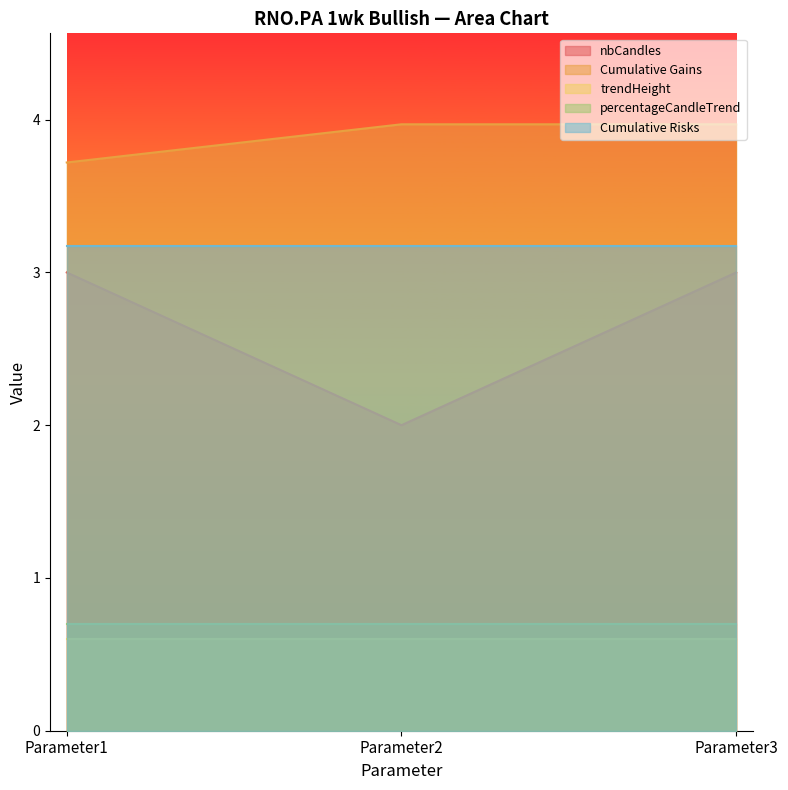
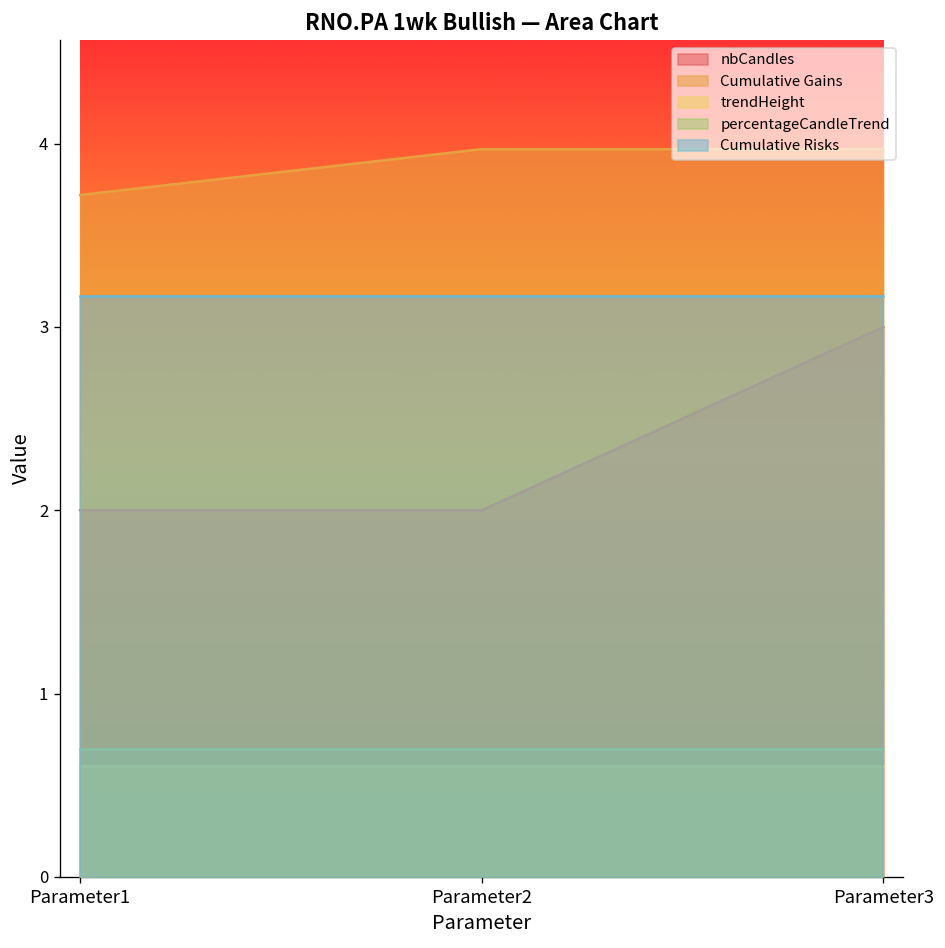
nbCandles, Parameter1: 3 -> 2
